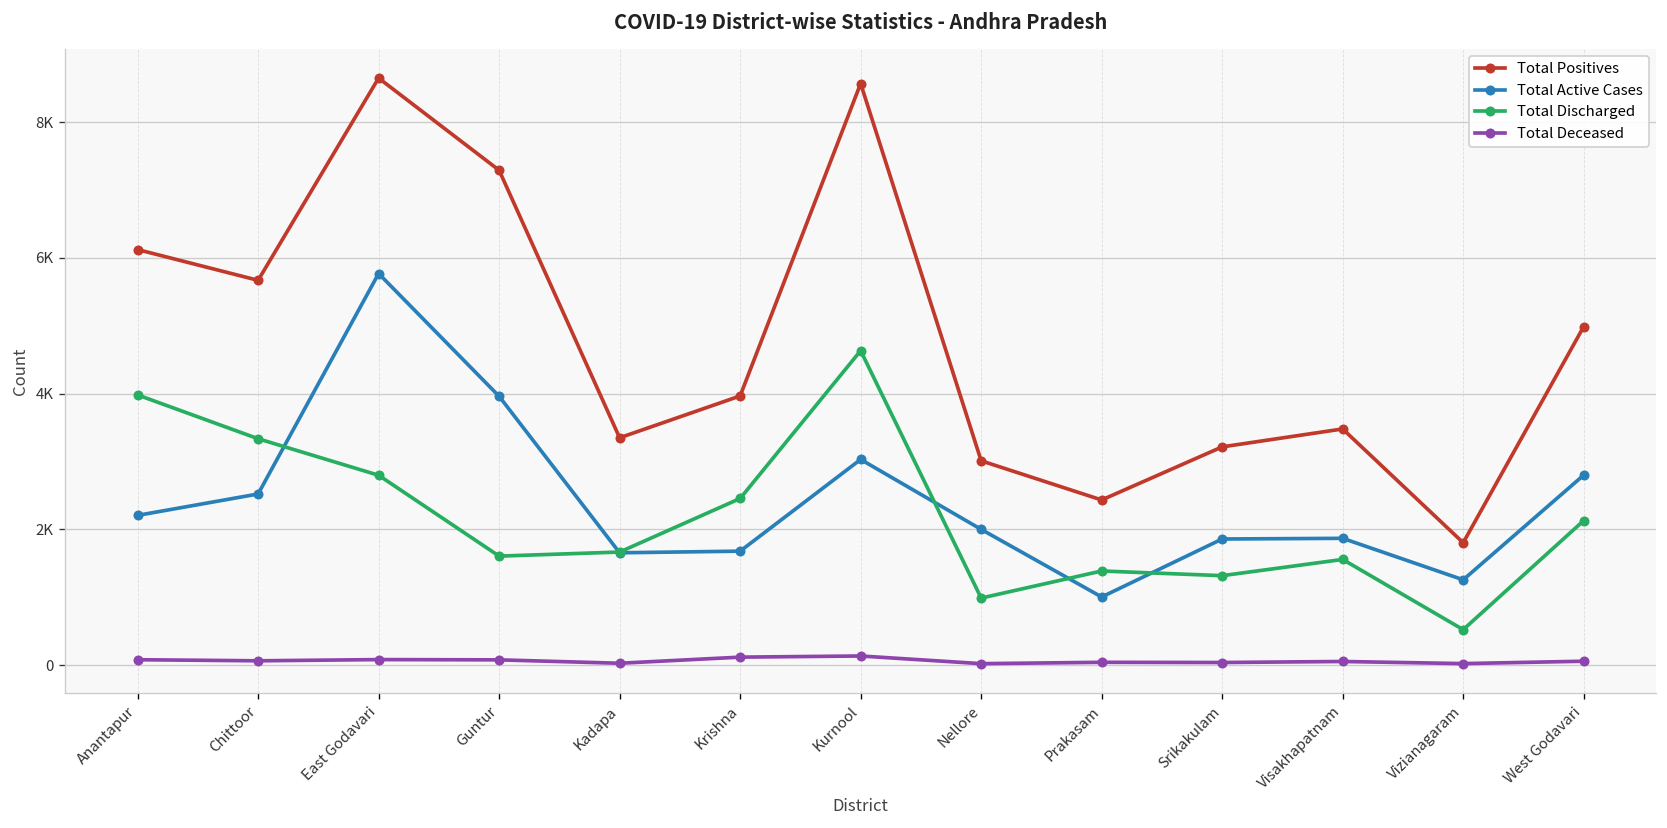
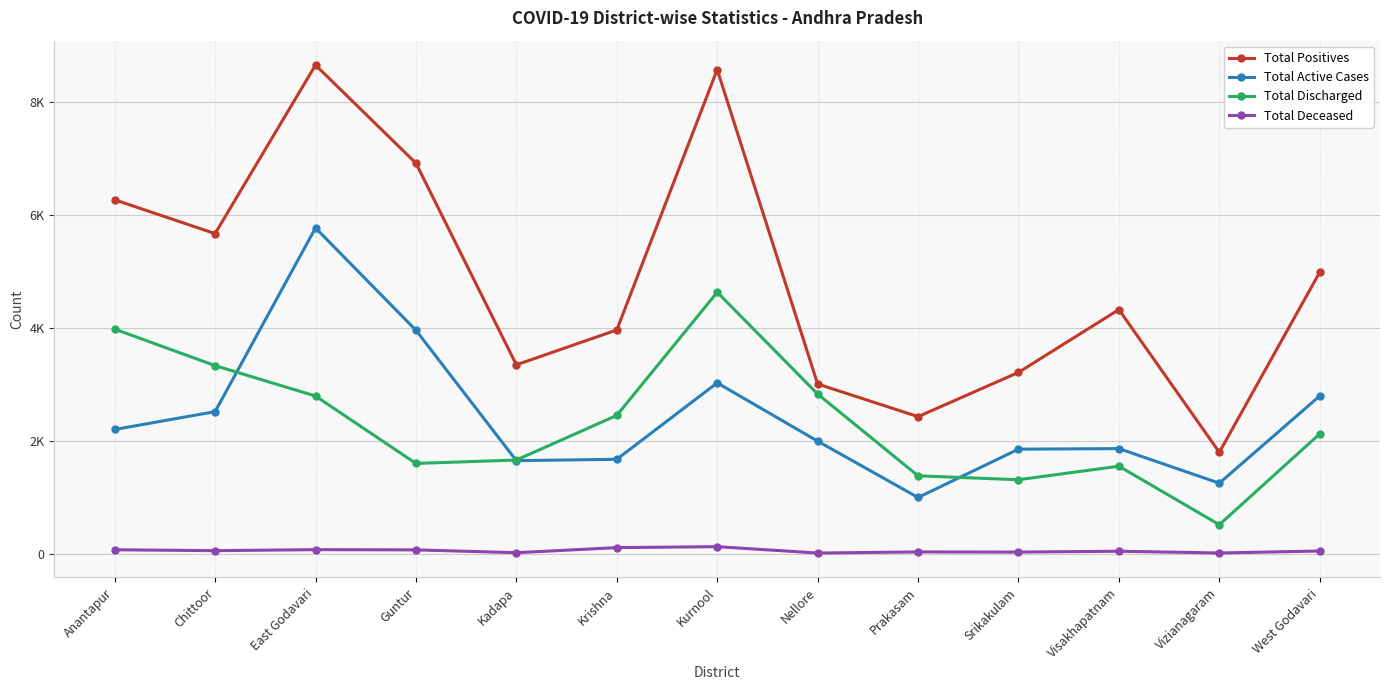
Total Positives, Anantapur: 6100 -> 6300
Total Positives, Guntur: 7300 -> 6900
Total Discharged, Nellore: 1000 -> 2800
Total Positives, Visakhapatnam: 3500 -> 4300
